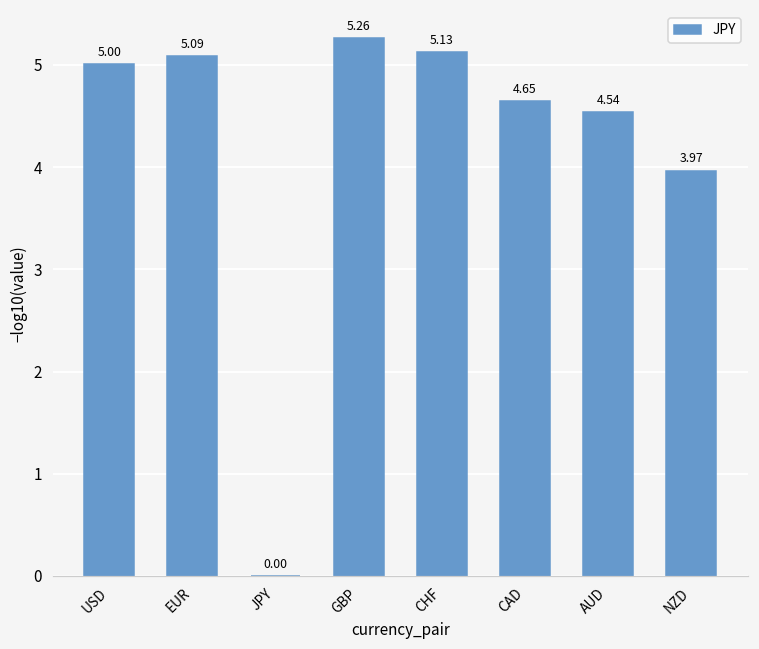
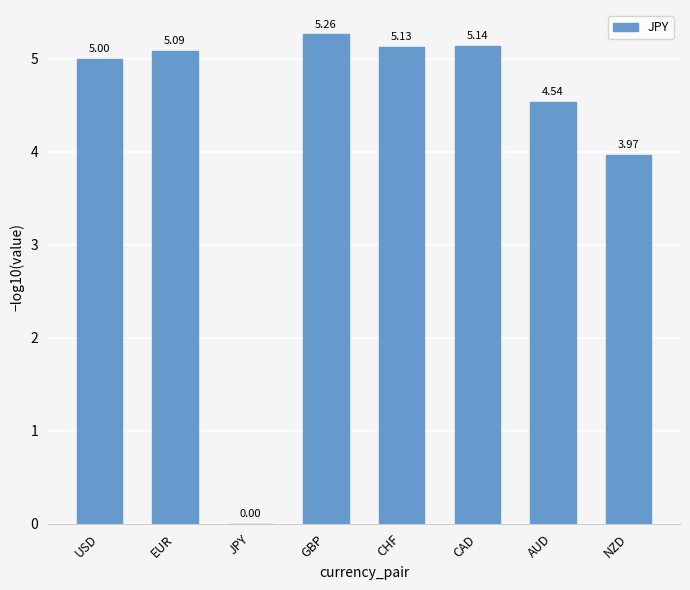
CAD: 4.65 -> 5.14
